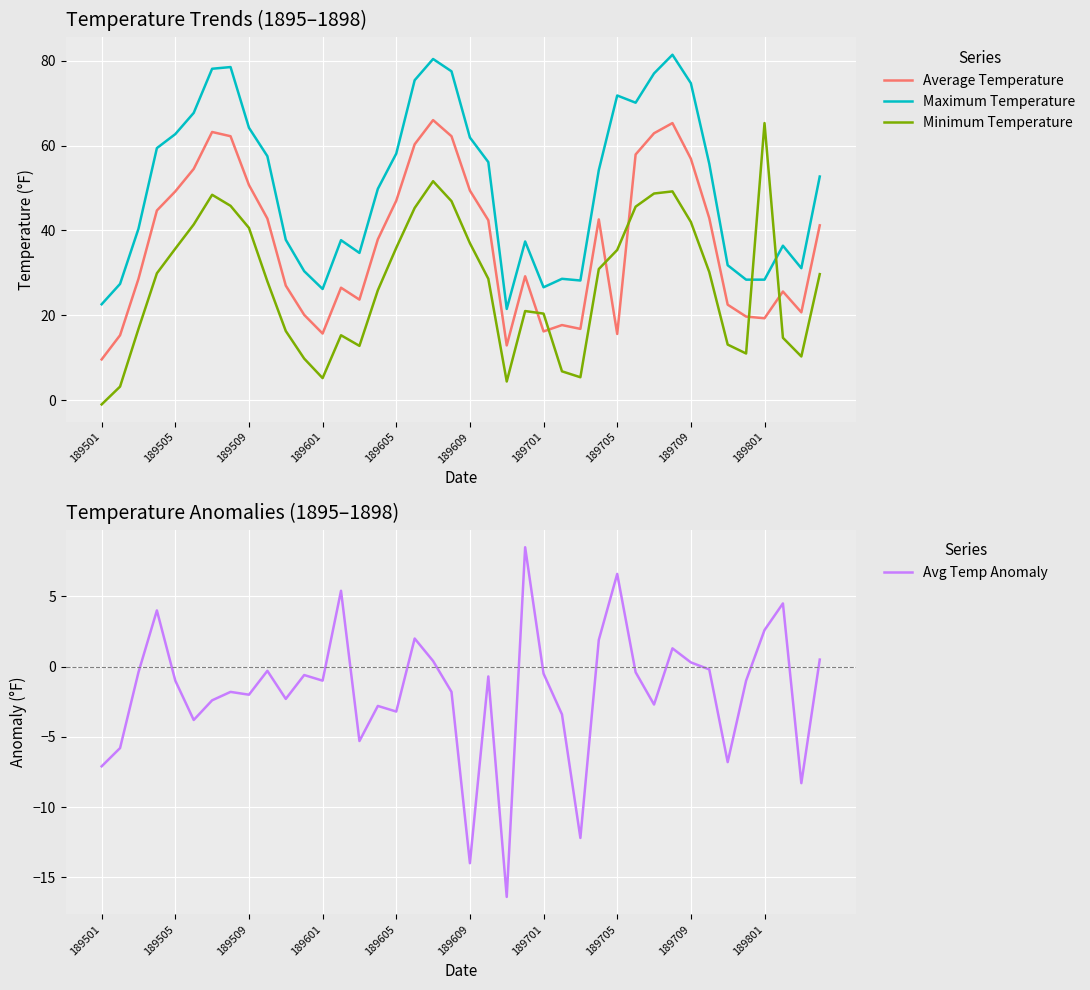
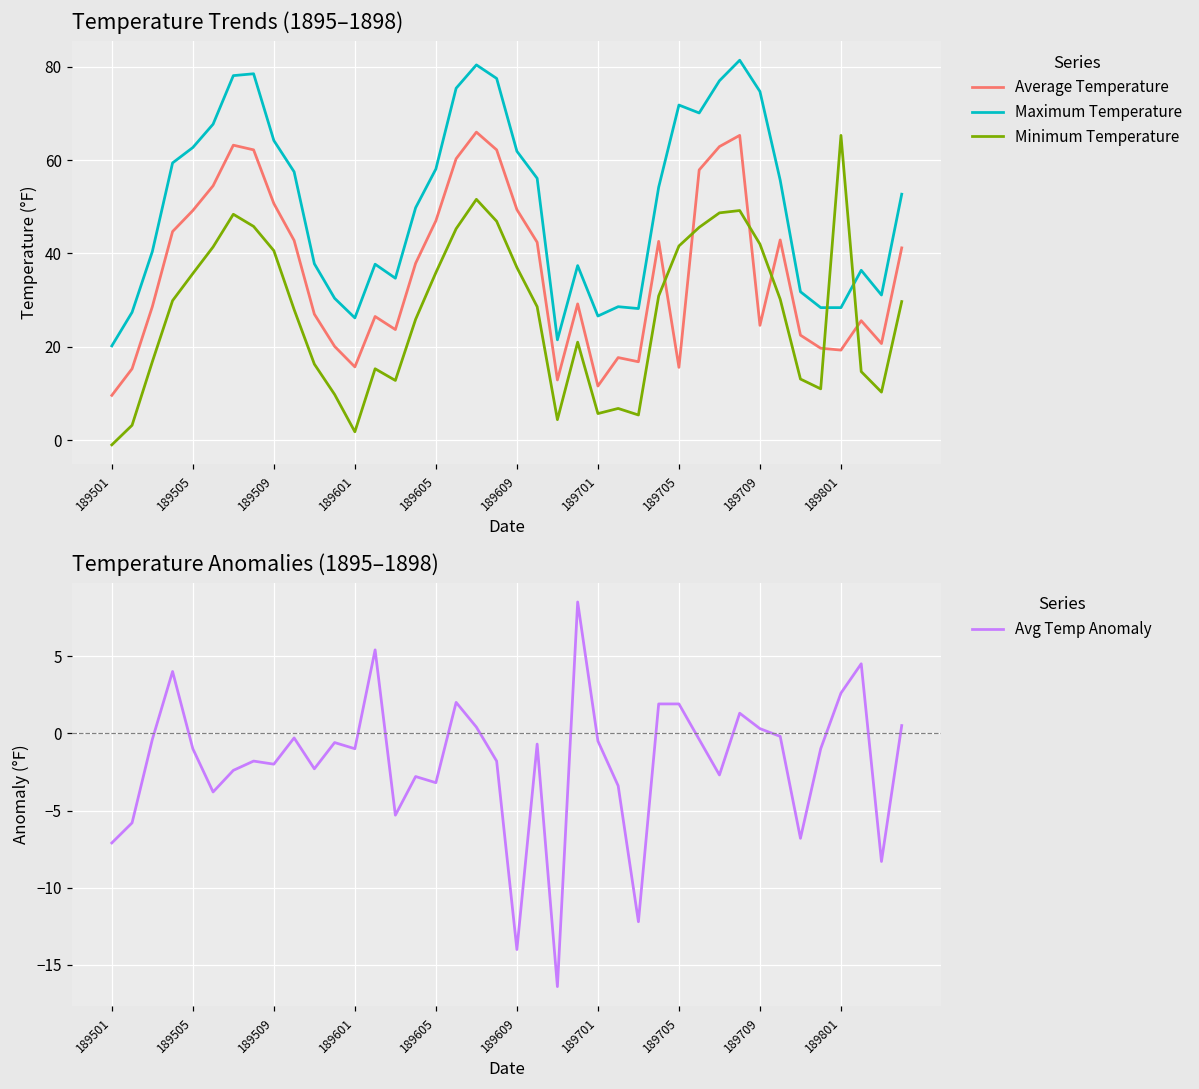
Temperature Trends (1895–1898), Maximum Temperature, 189501: 23 -> 20
Temperature Trends (1895–1898), Minimum Temperature, 189601: 5 -> 2
Temperature Trends (1895–1898), Average Temperature, 189701: 16 -> 12
Temperature Trends (1895–1898), Minimum Temperature, 189701: 20 -> 6
Temperature Trends (1895–1898), Minimum Temperature, 189705: 35 -> 42
Temperature Trends (1895–1898), Average Temperature, 189709: 57 -> 25
Temperature Anomalies (1895–1898), 189705: 6.6 -> 1.9
